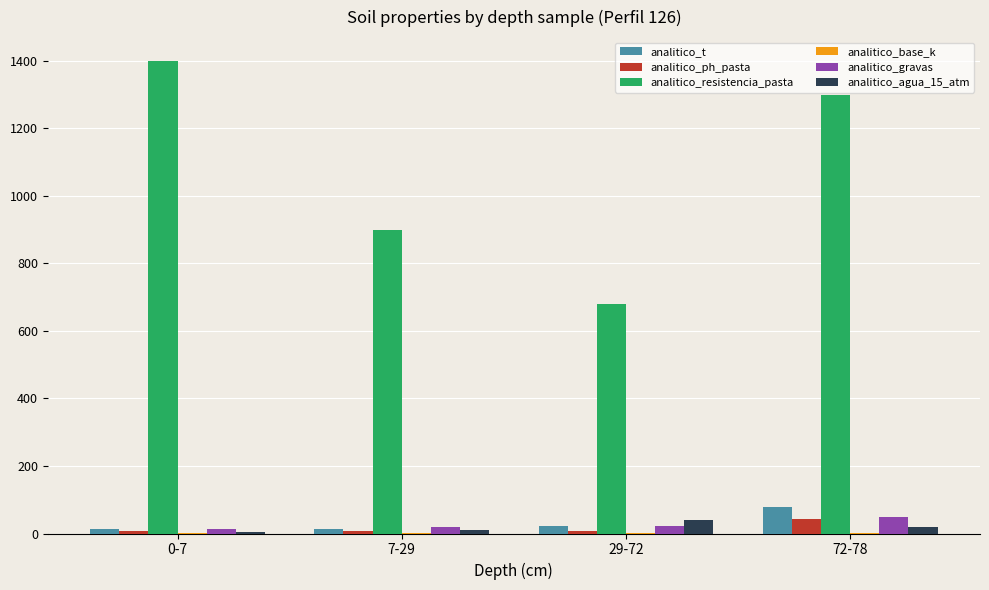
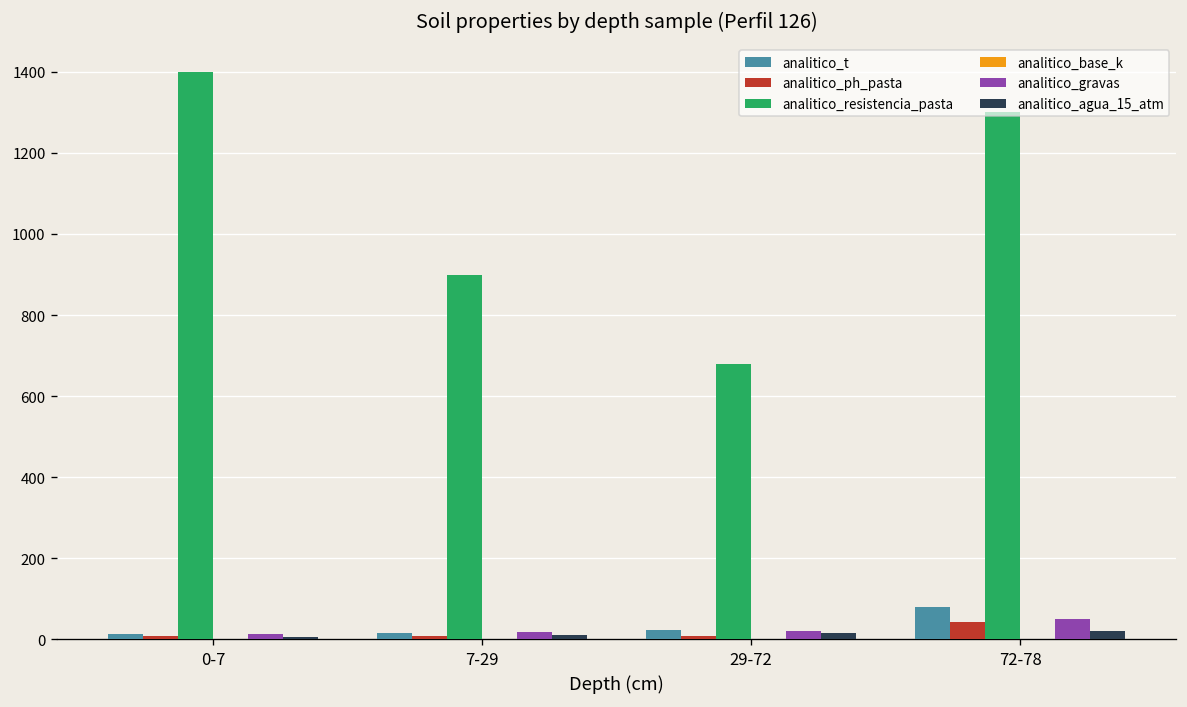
analitico_agua_15_atm, 29-72: 40 -> 10
